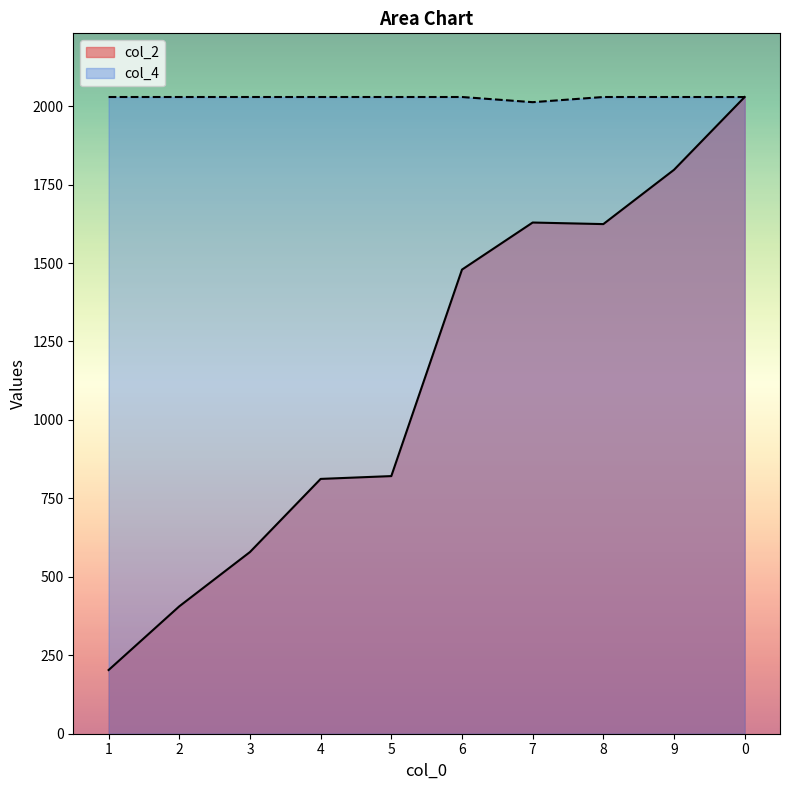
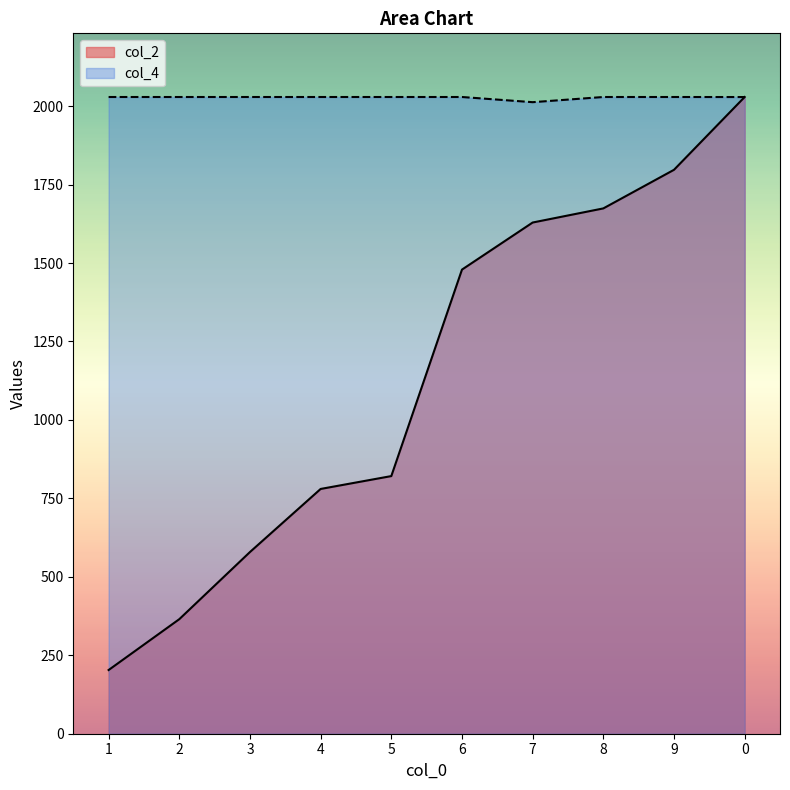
col_2, 2: 410 -> 370
col_2, 4: 810 -> 780
col_2, 8: 1620 -> 1670
